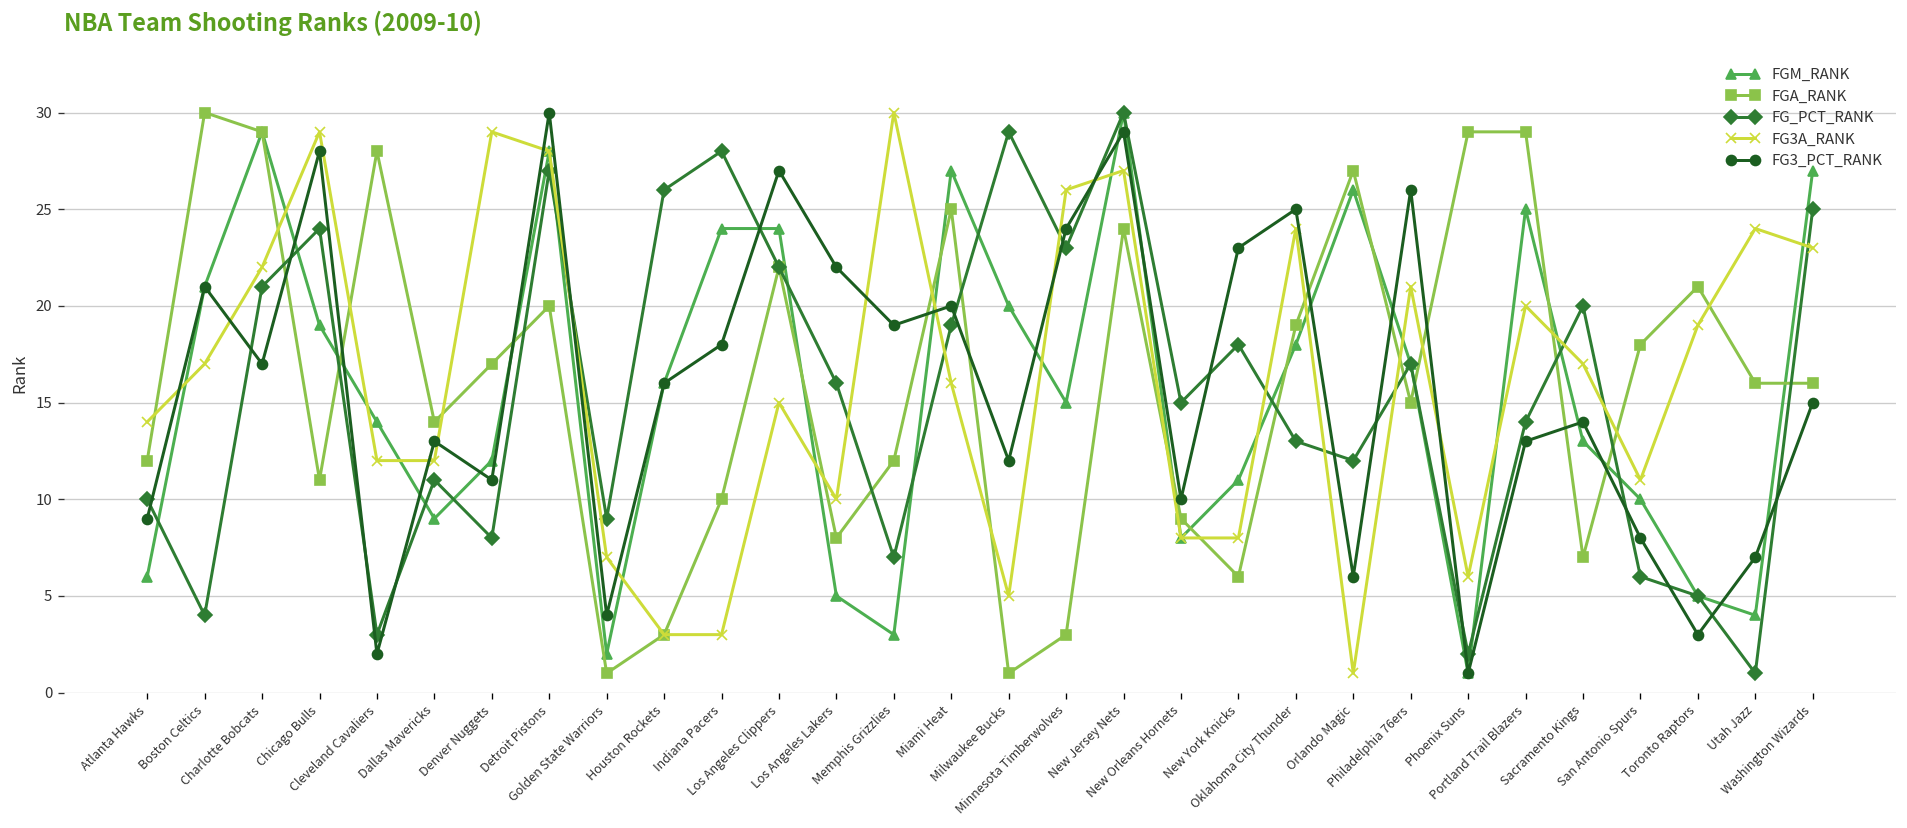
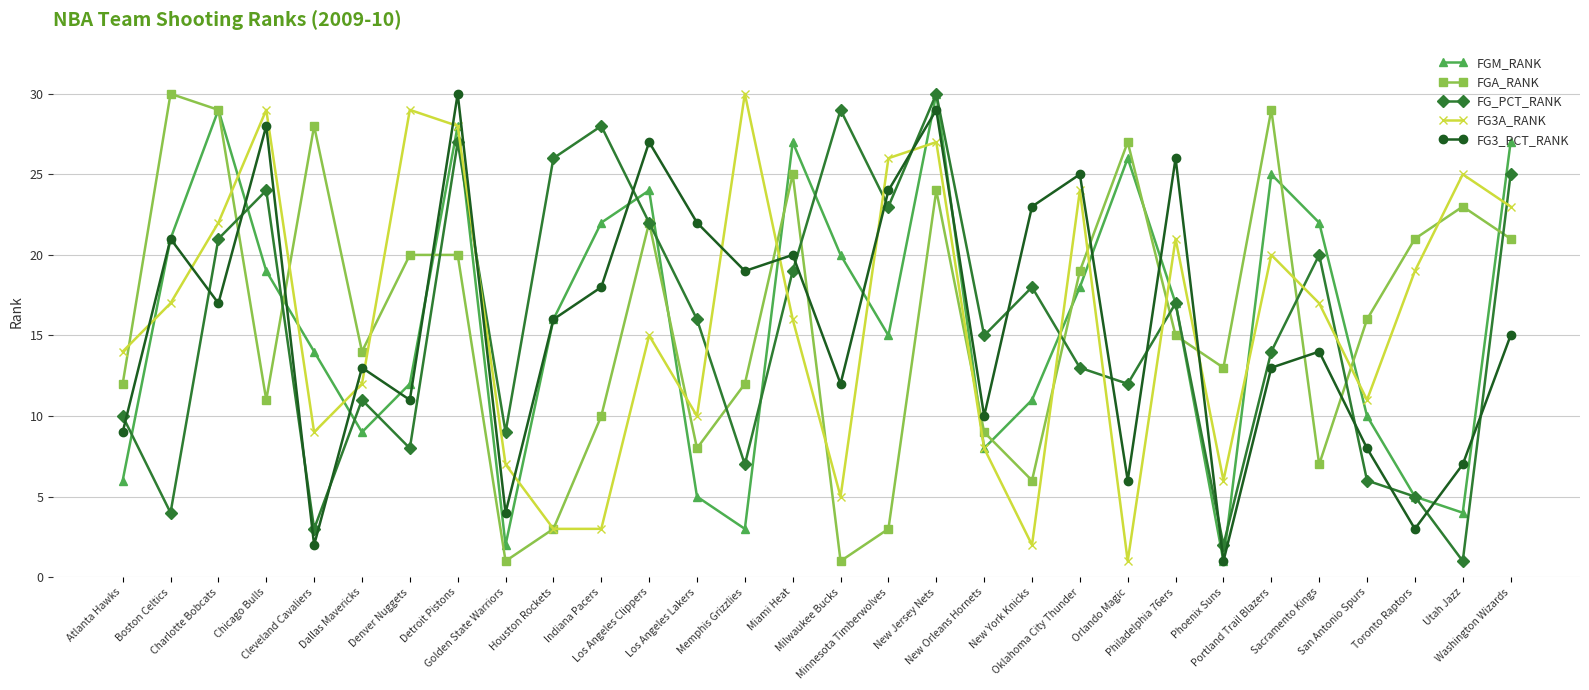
FG3A_RANK, Cleveland Cavaliers: 12 -> 9
FGA_RANK, Denver Nuggets: 17 -> 20
FGM_RANK, Indiana Pacers: 24 -> 22
FG3A_RANK, New York Knicks: 8 -> 2
FGA_RANK, Phoenix Suns: 29 -> 13
FGM_RANK, Sacramento Kings: 13 -> 22
FGA_RANK, San Antonio Spurs: 18 -> 16
FGA_RANK, Utah Jazz: 16 -> 23
FG3A_RANK, Utah Jazz: 24 -> 25
FGA_RANK, Washington Wizards: 16 -> 21
